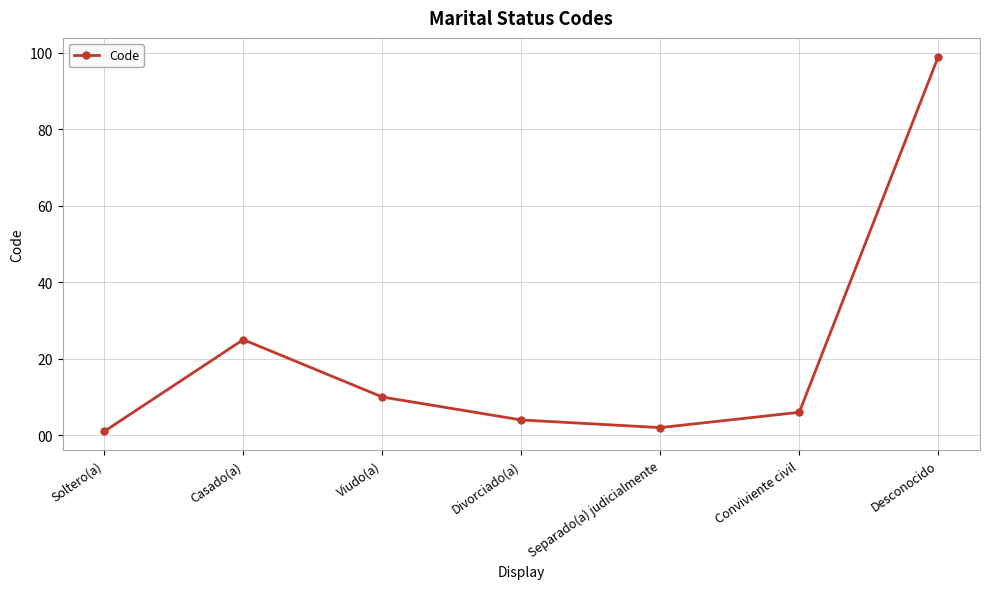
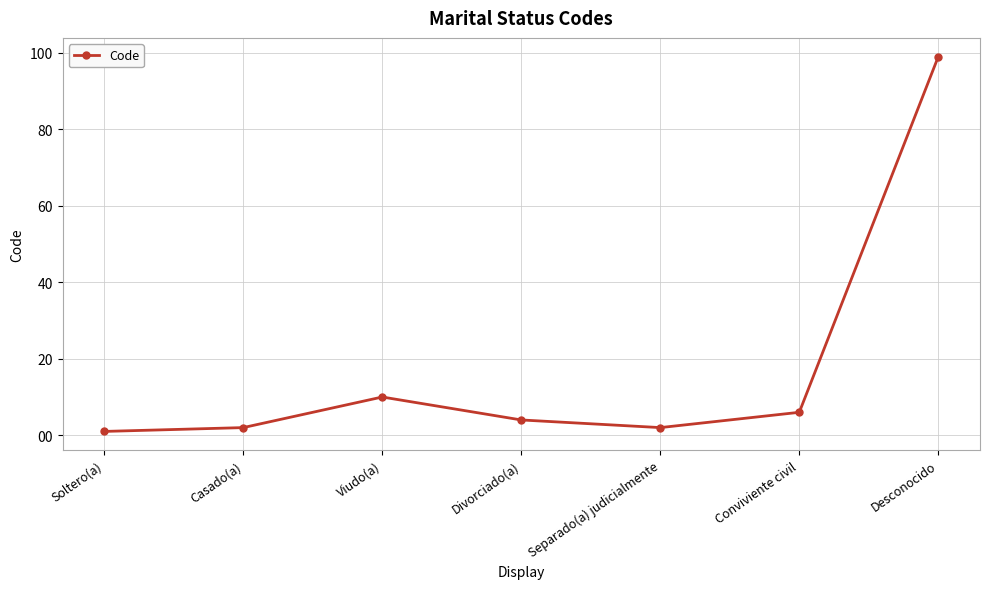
Casado(a): 25 -> 2
